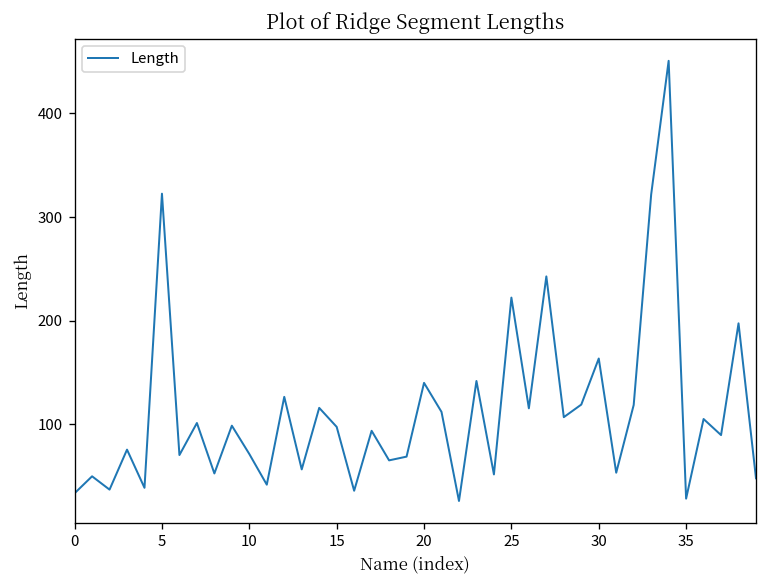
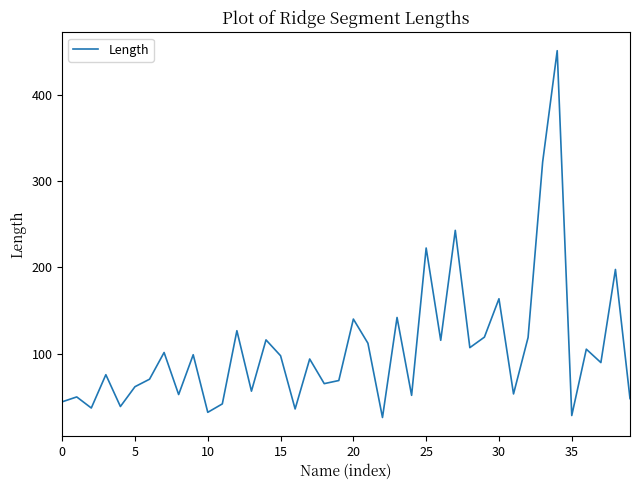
0: 30 -> 40
5: 320 -> 60
10: 70 -> 30
